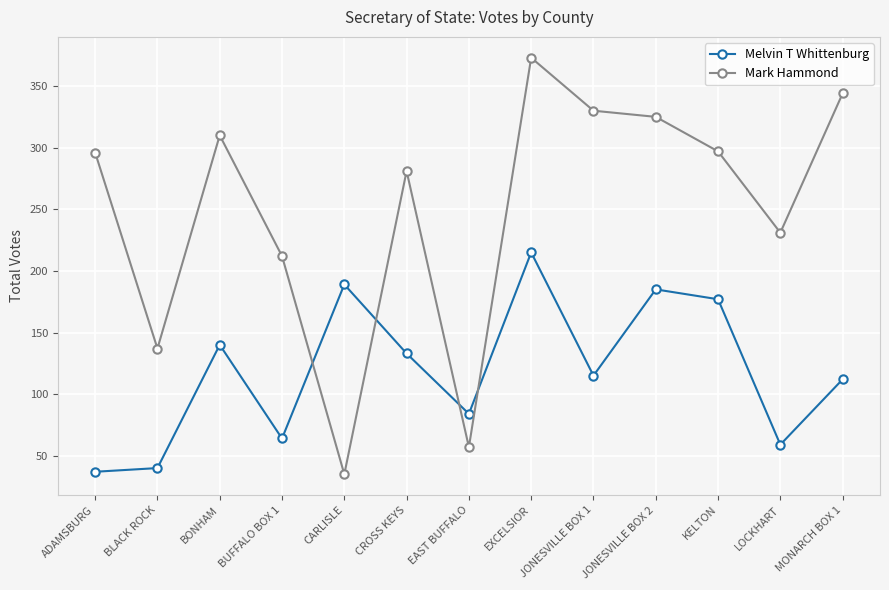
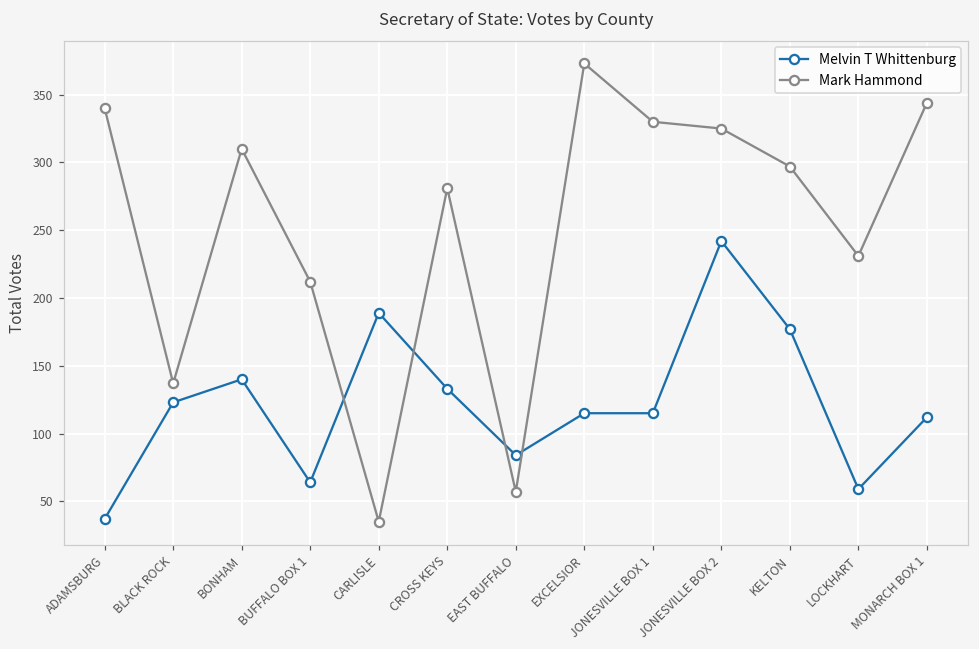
Mark Hammond, ADAMSBURG: 296 -> 340
Melvin T Whittenburg, BLACK ROCK: 40 -> 123
Melvin T Whittenburg, EXCELSIOR: 215 -> 115
Melvin T Whittenburg, JONESVILLE BOX 2: 185 -> 242
